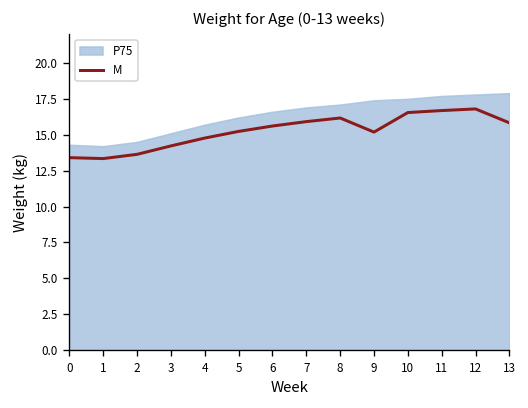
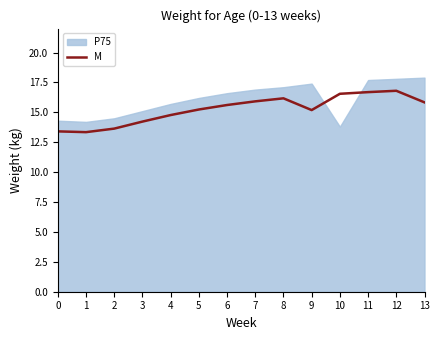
P75, 10: 17.5 -> 13.8
